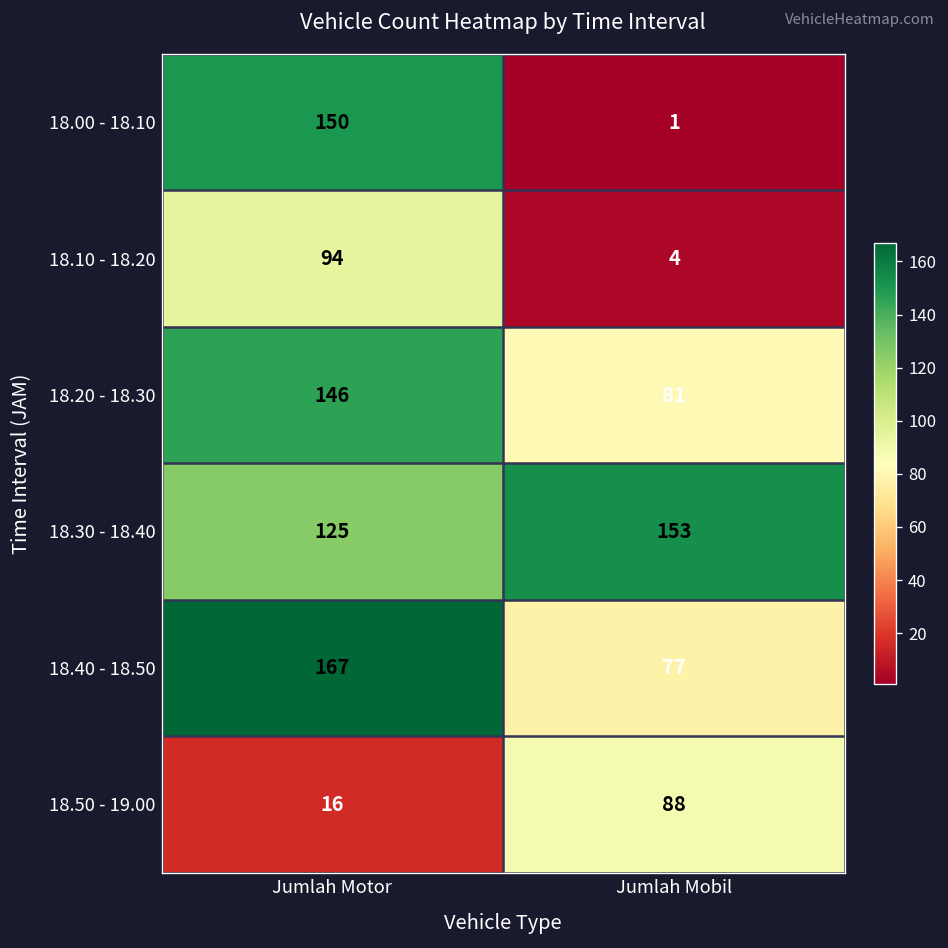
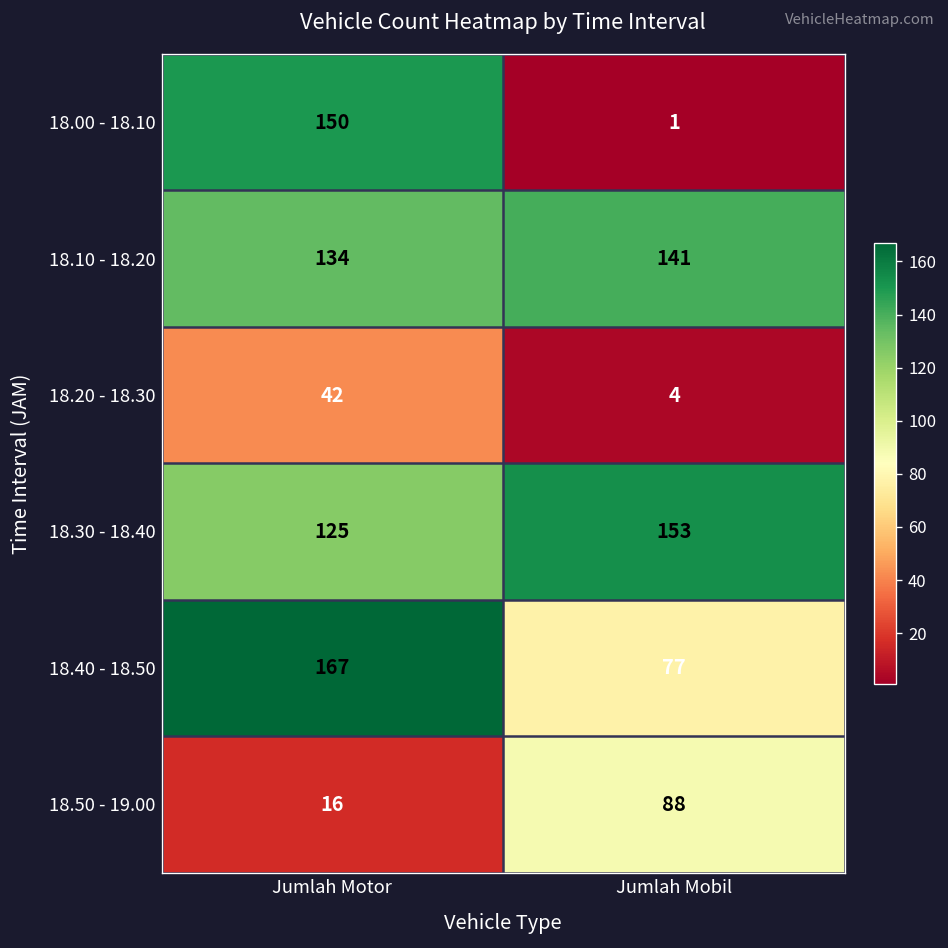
18.10 - 18.20, Jumlah Motor: 94 -> 134
18.10 - 18.20, Jumlah Mobil: 4 -> 141
18.20 - 18.30, Jumlah Motor: 146 -> 42
18.20 - 18.30, Jumlah Mobil: 81 -> 4
